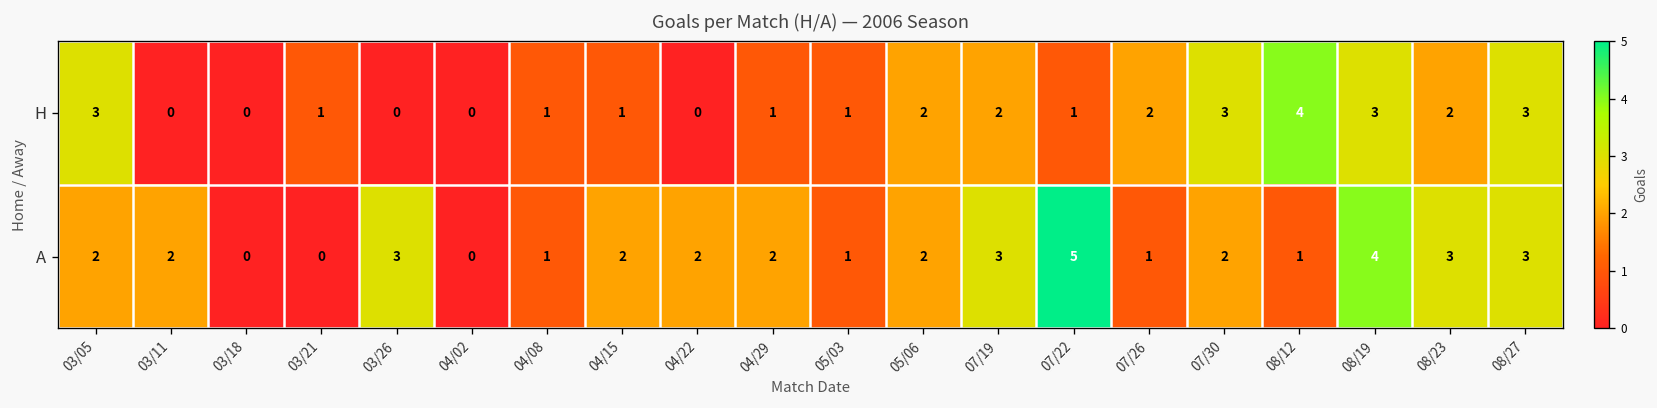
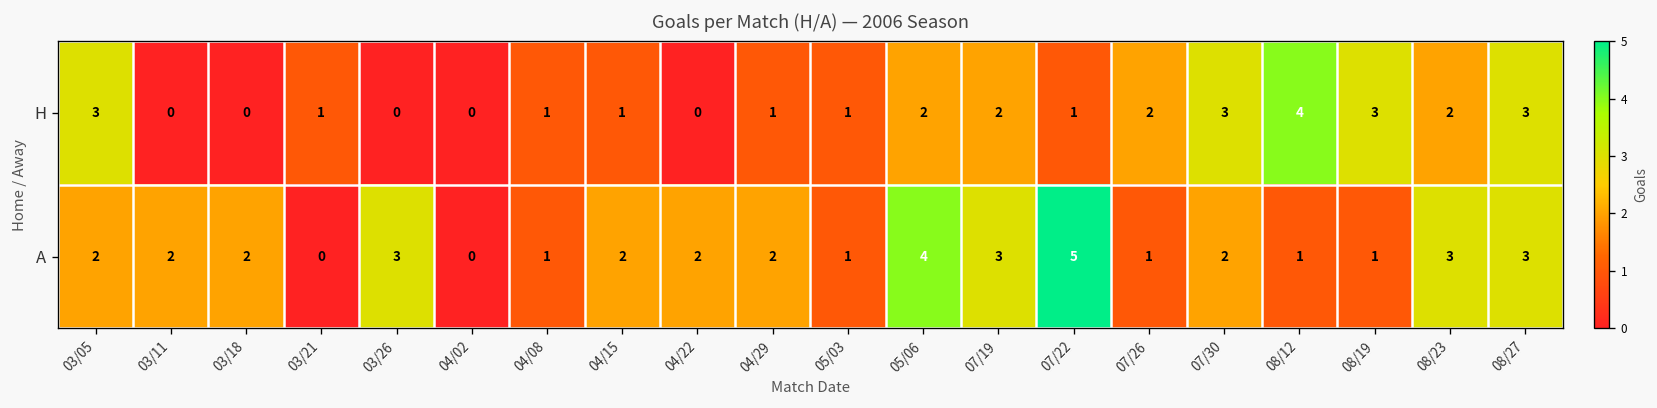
A, 03/18: 0 -> 2
A, 05/06: 2 -> 4
A, 08/19: 4 -> 1
